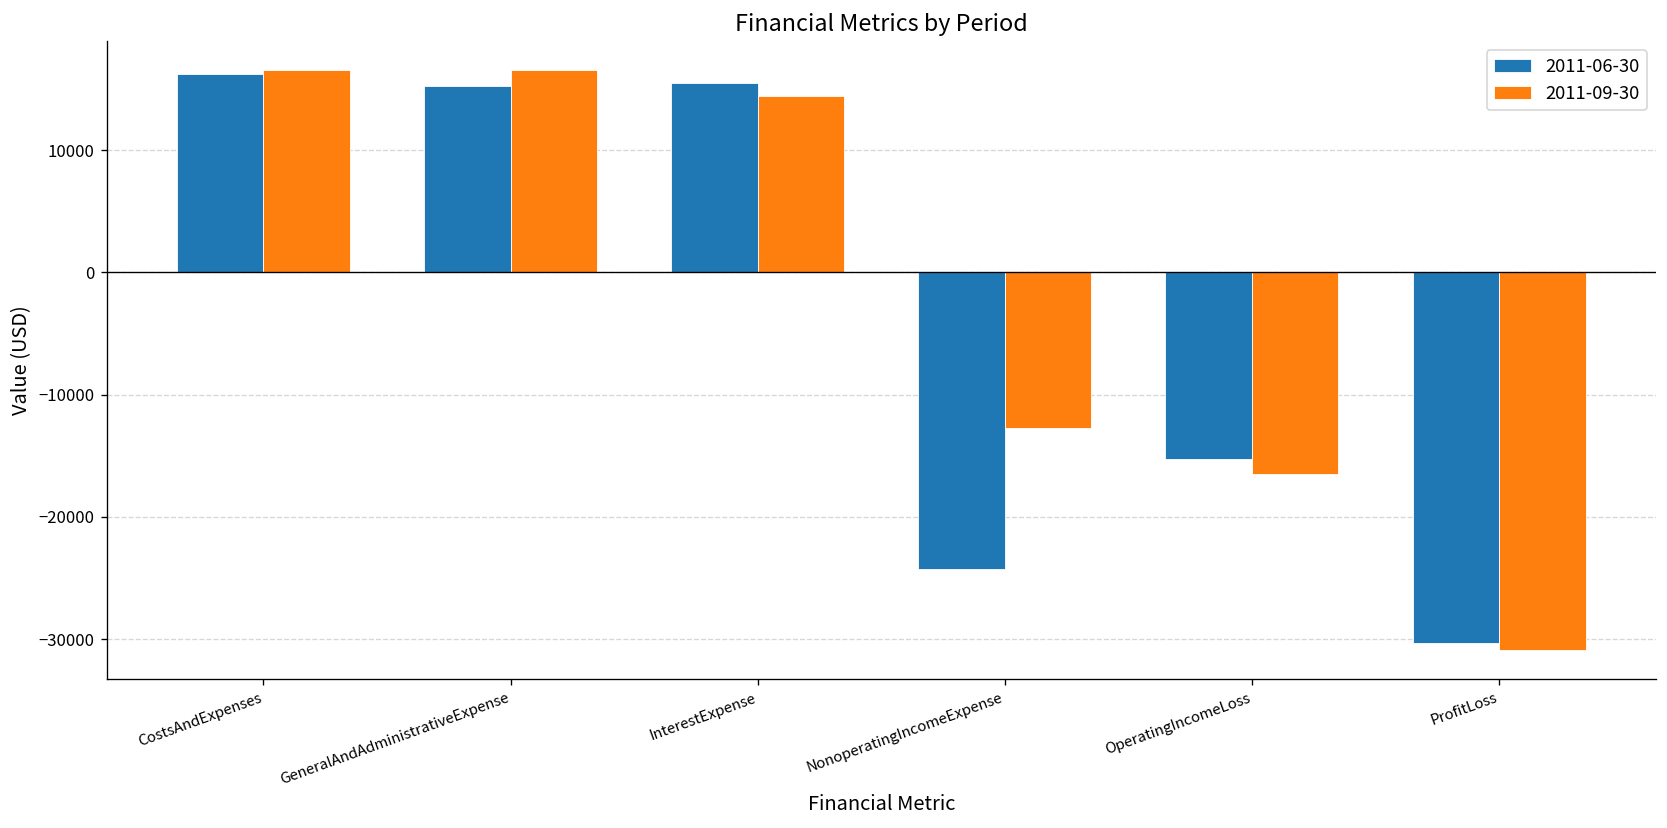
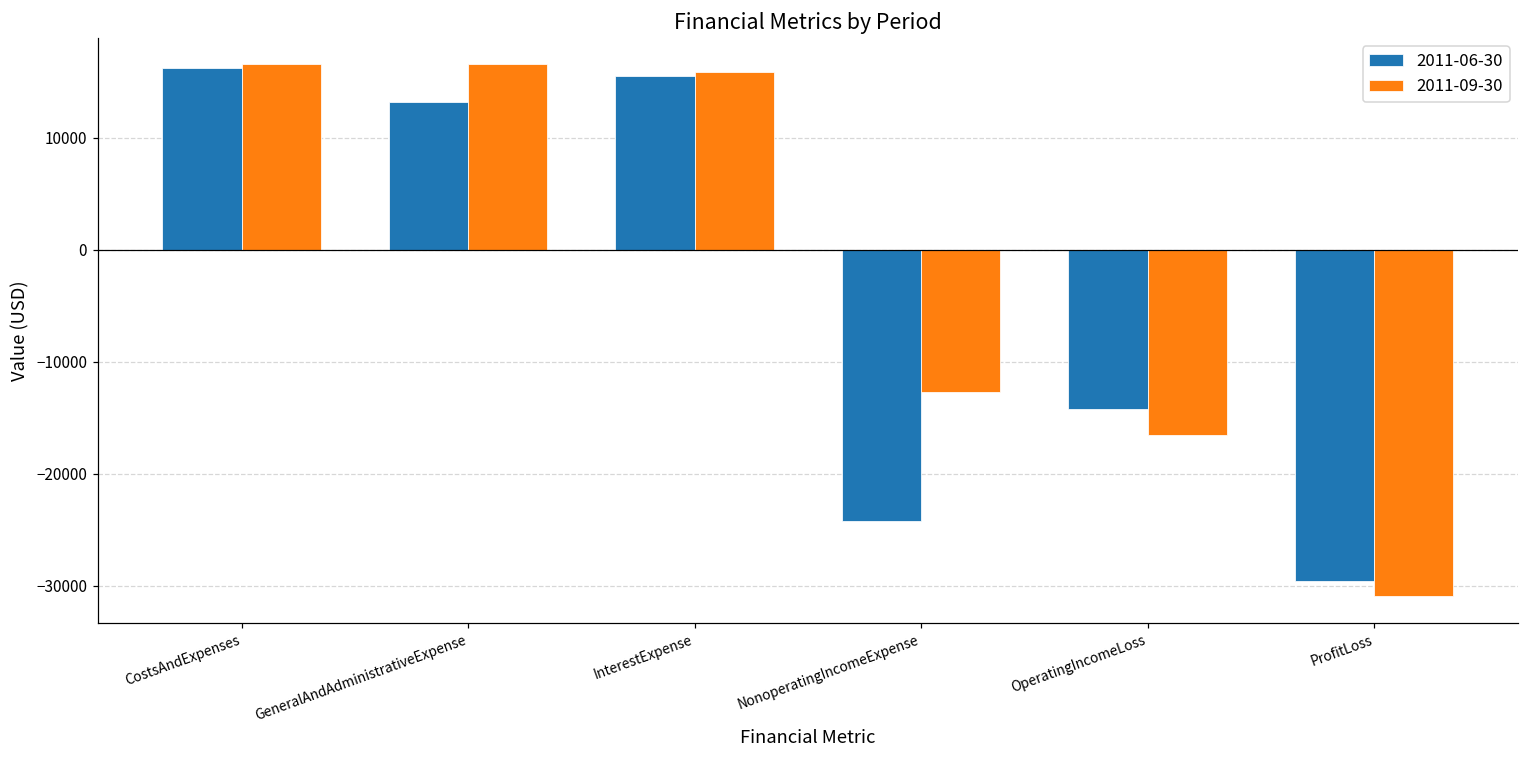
2011-06-30, GeneralAndAdministrativeExpense: 15200 -> 13200
2011-09-30, InterestExpense: 14400 -> 15900
2011-06-30, OperatingIncomeLoss: -15200 -> -14200
2011-06-30, ProfitLoss: -30400 -> -29500
